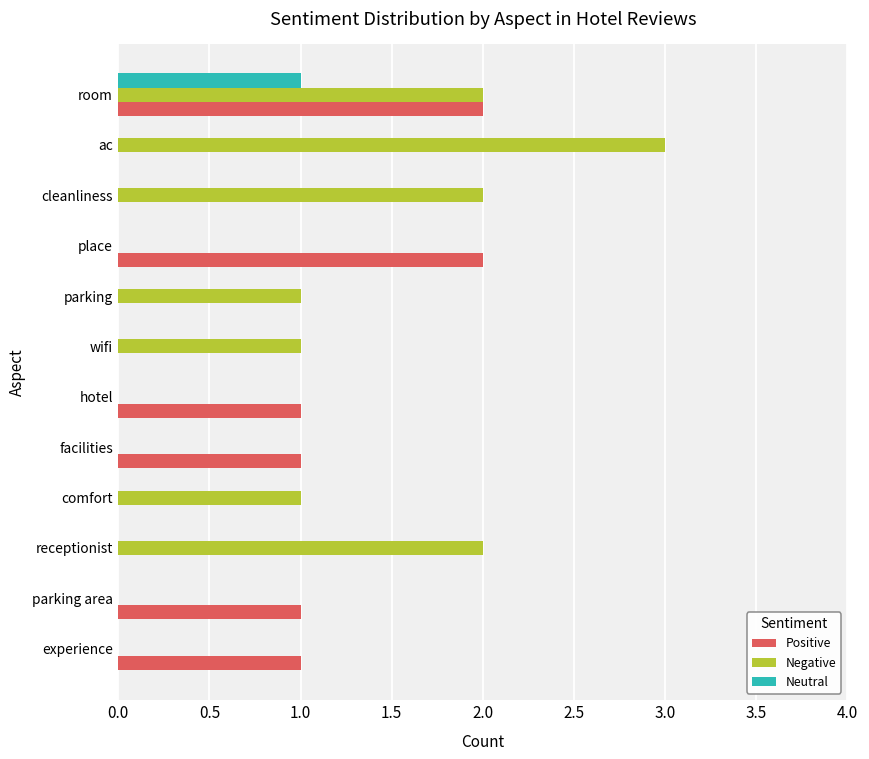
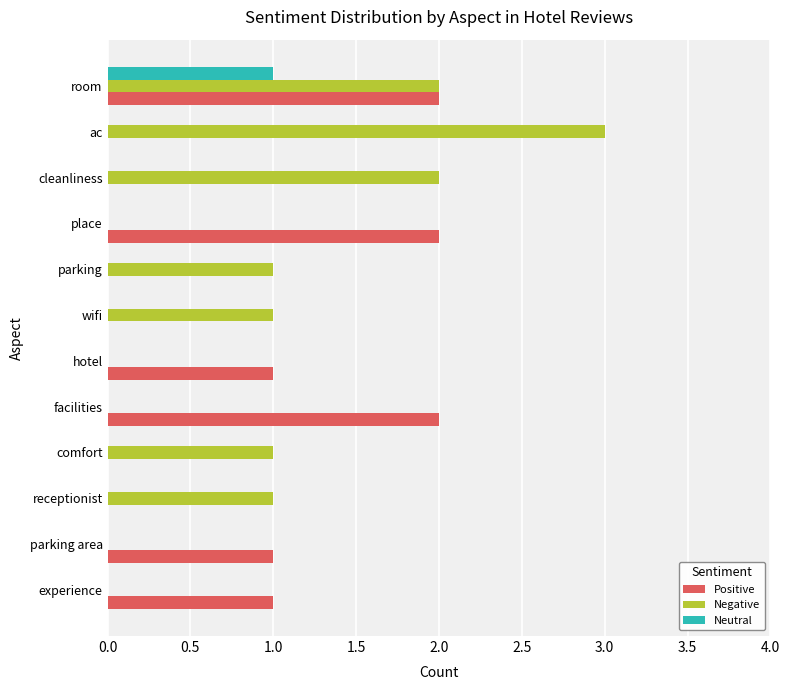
Positive, facilities: 1 -> 2
Negative, receptionist: 2 -> 1
